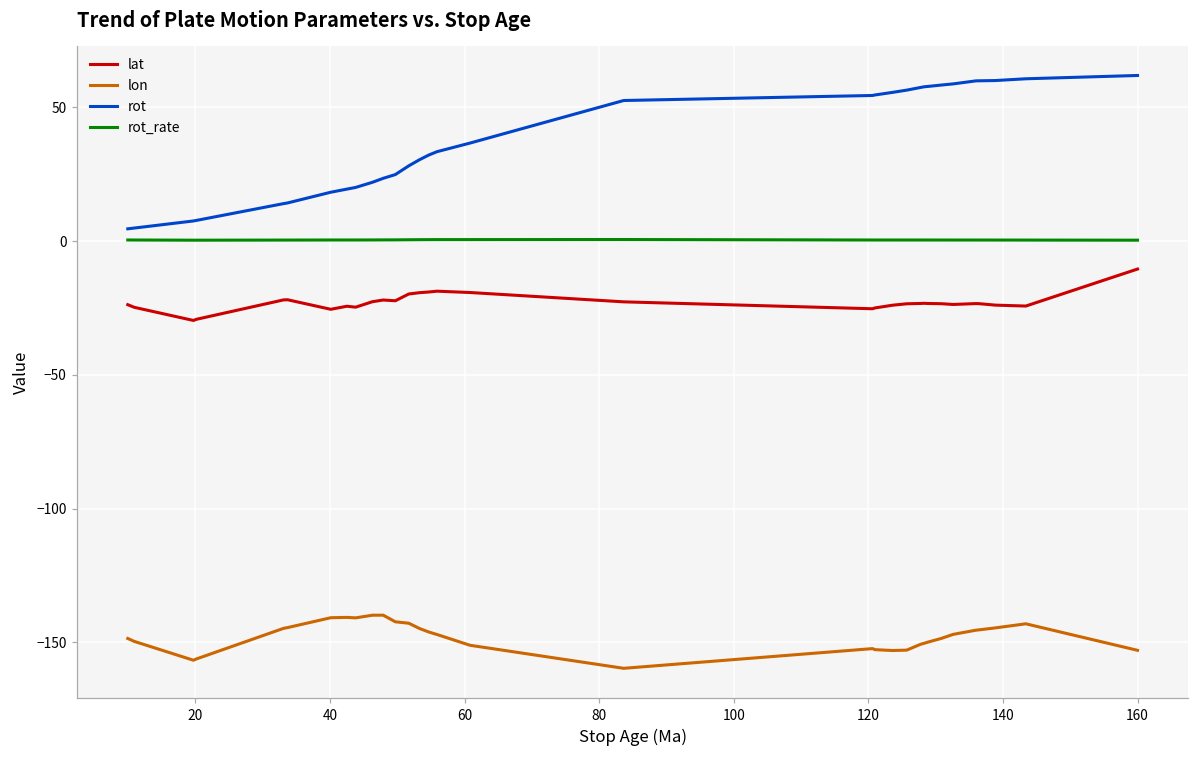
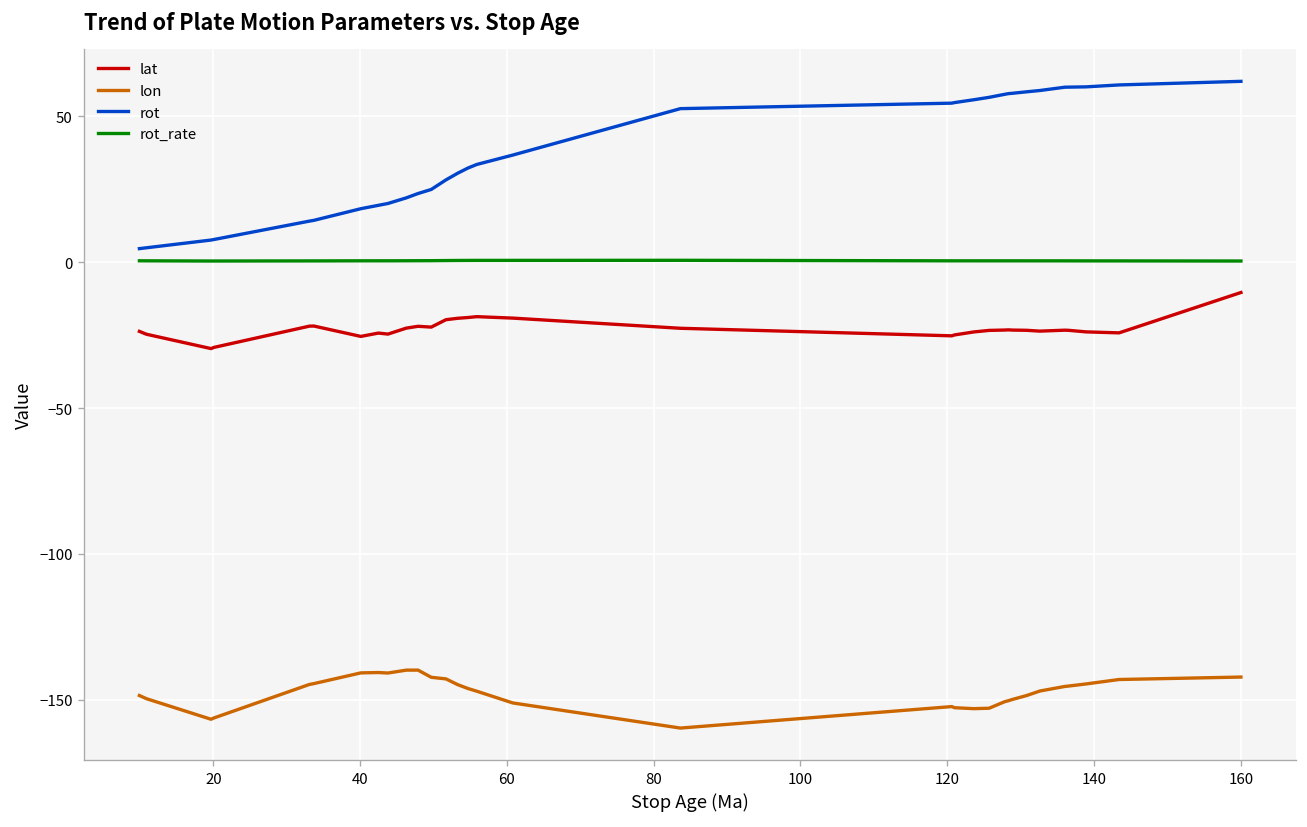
lon, 160: -153 -> -142
